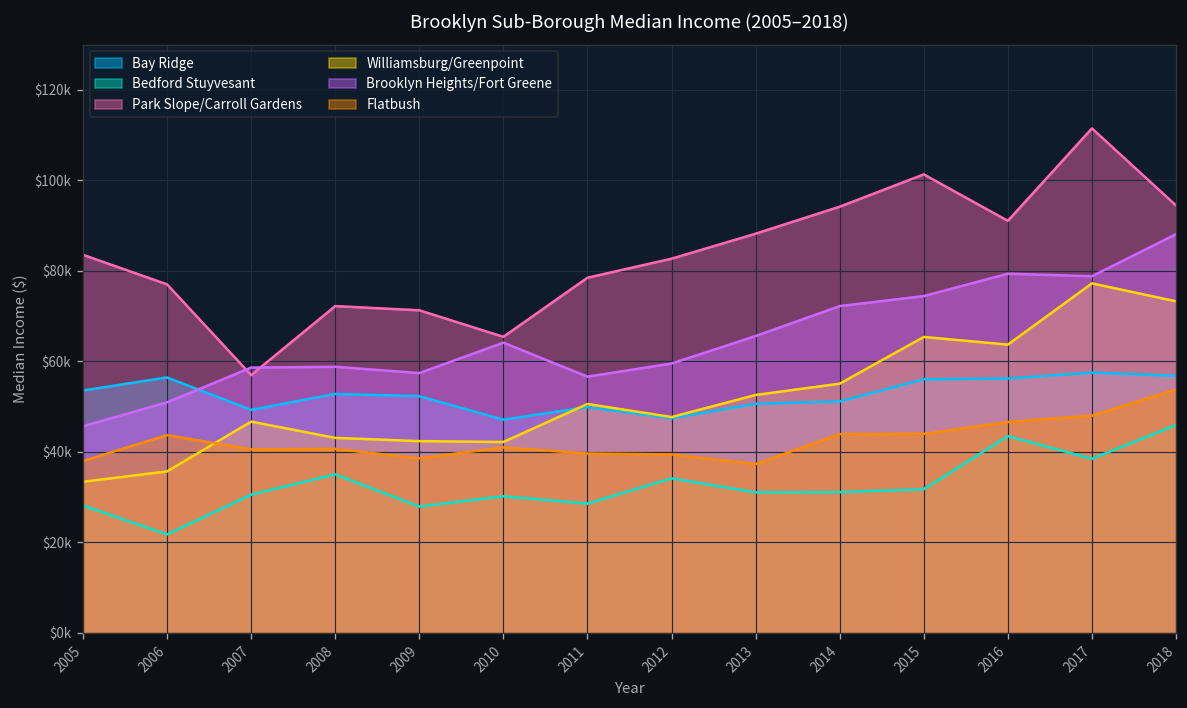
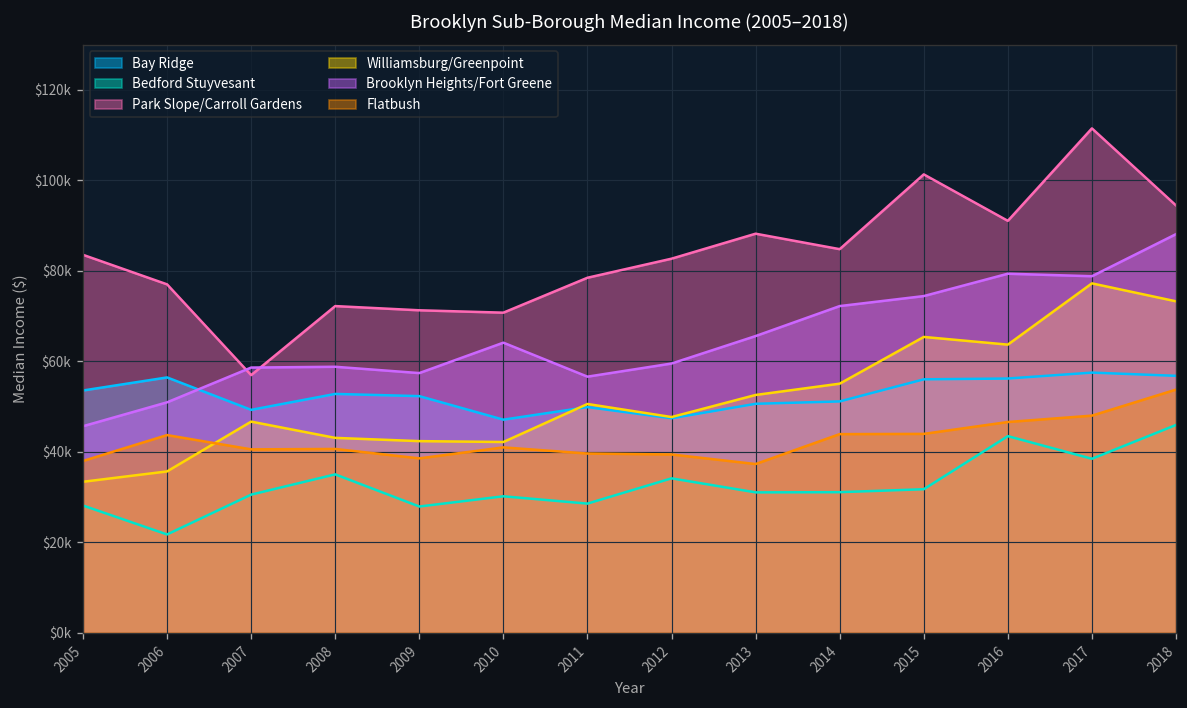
Park Slope/Carroll Gardens, 2010: $65000 -> $71000
Park Slope/Carroll Gardens, 2014: $94000 -> $85000
